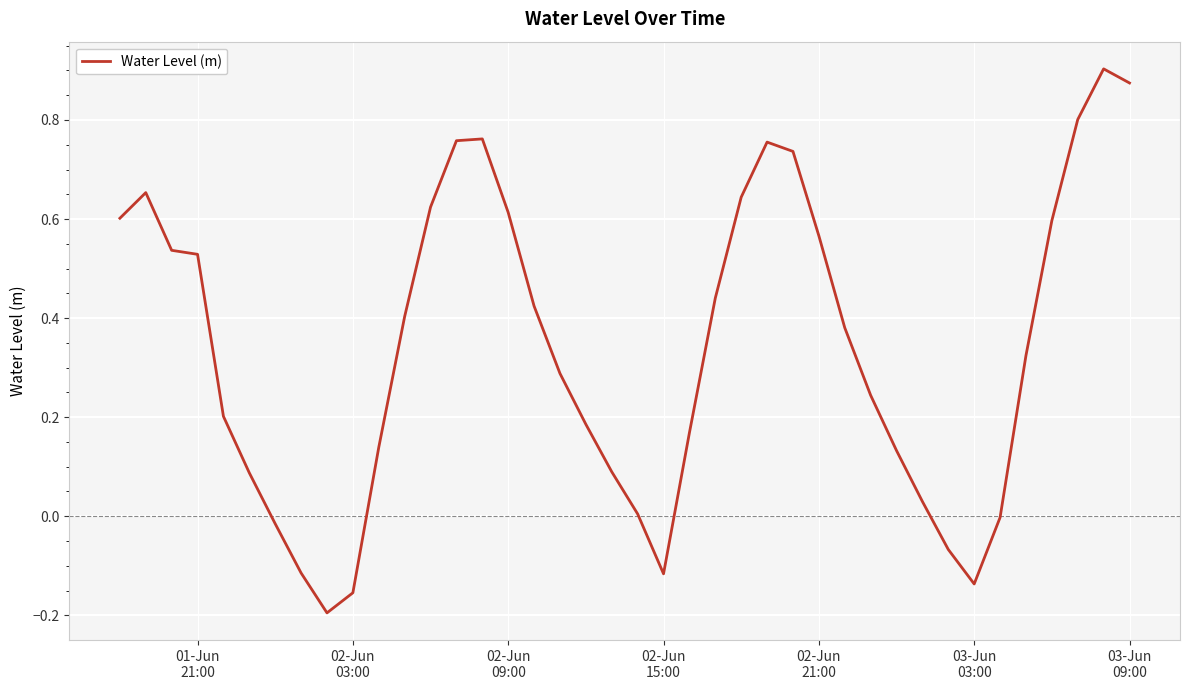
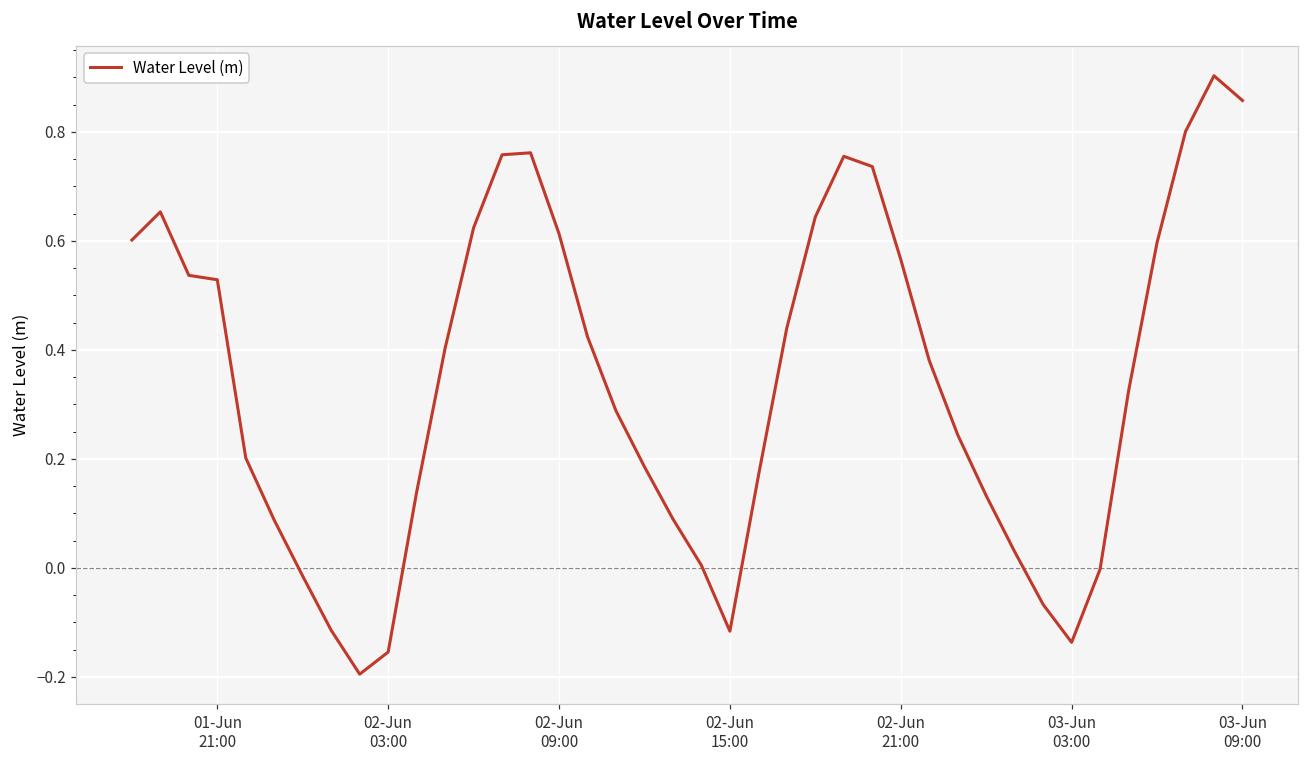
03-Jun 09:00: 0.87 -> 0.86
